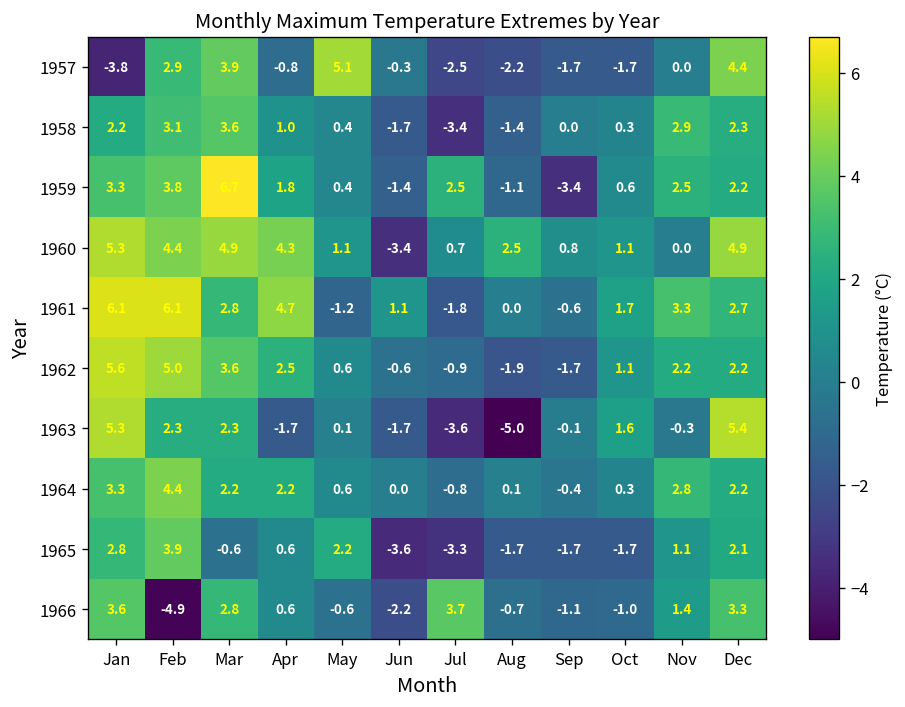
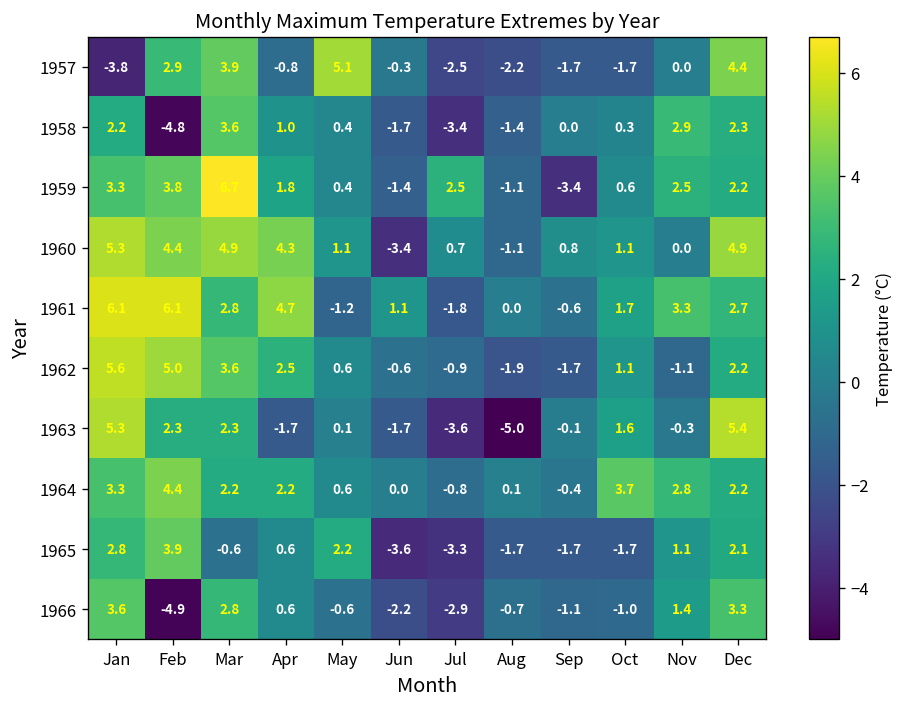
1958, Feb: 3.1 -> -4.8
1960, Aug: 2.5 -> -1.1
1962, Nov: 2.2 -> -1.1
1964, Oct: 0.3 -> 3.7
1966, Jul: 3.7 -> -2.9
